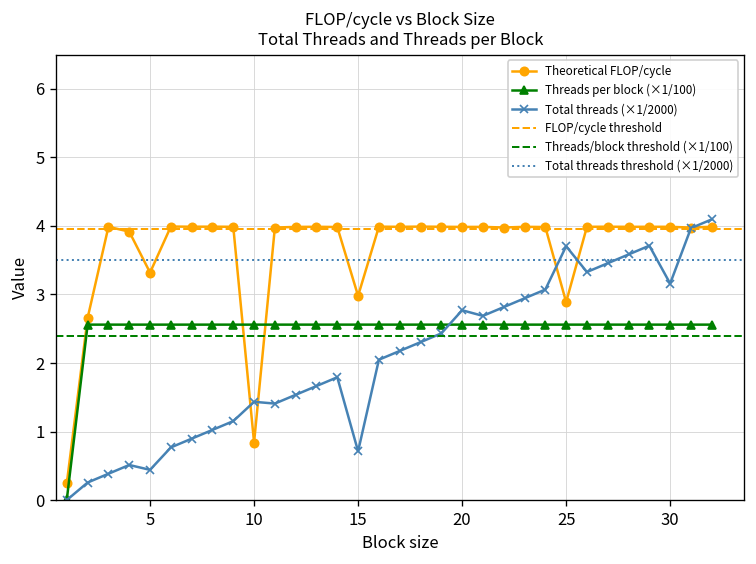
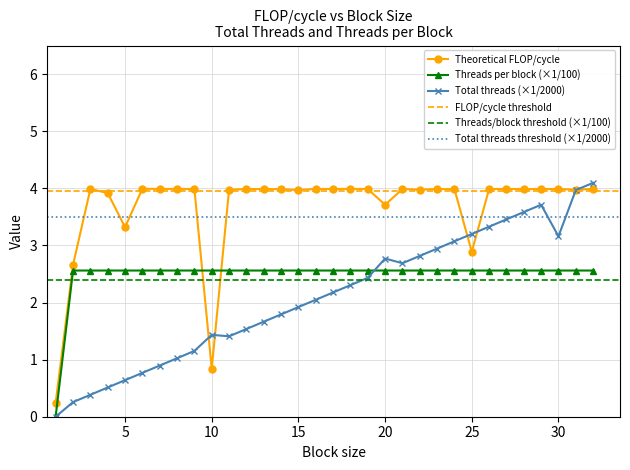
Total threads (×1/2000), 5: 0.4 -> 0.6
Theoretical FLOP/cycle, 15: 3.0 -> 4.0
Total threads (×1/2000), 15: 0.7 -> 1.9
Theoretical FLOP/cycle, 20: 4.0 -> 3.7
Total threads (×1/2000), 25: 3.7 -> 3.2
